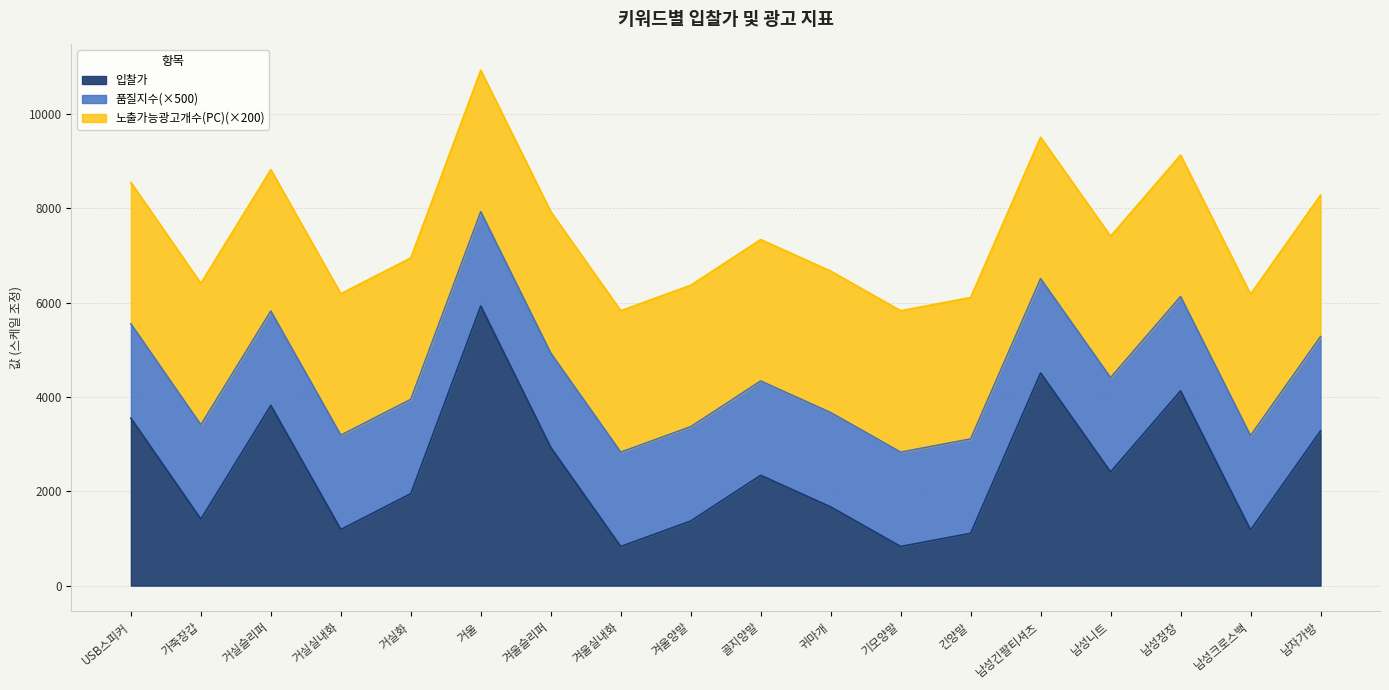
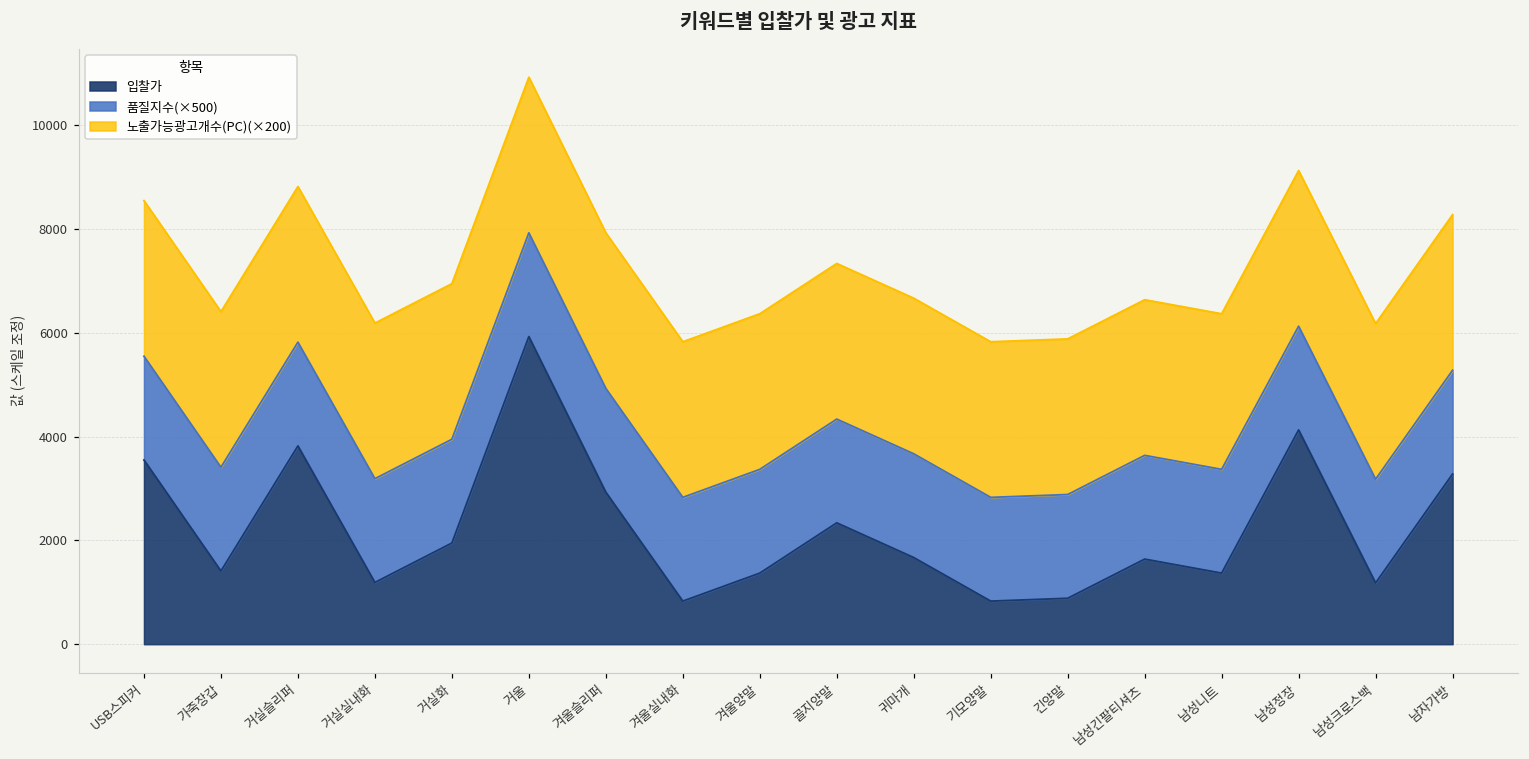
입찰가, 긴양말: 1100 -> 900
입찰가, 남성긴팔티셔츠: 4500 -> 1600
입찰가, 남성니트: 2400 -> 1400
